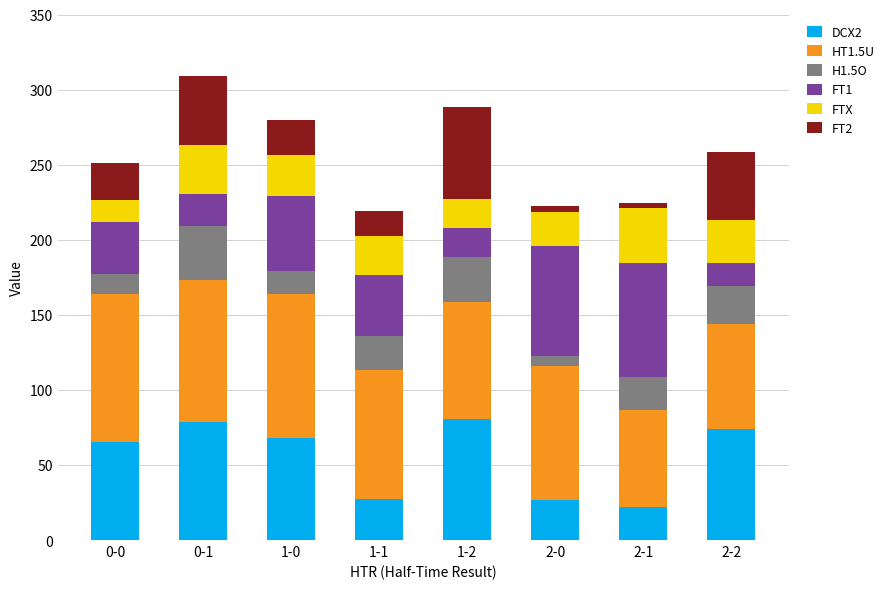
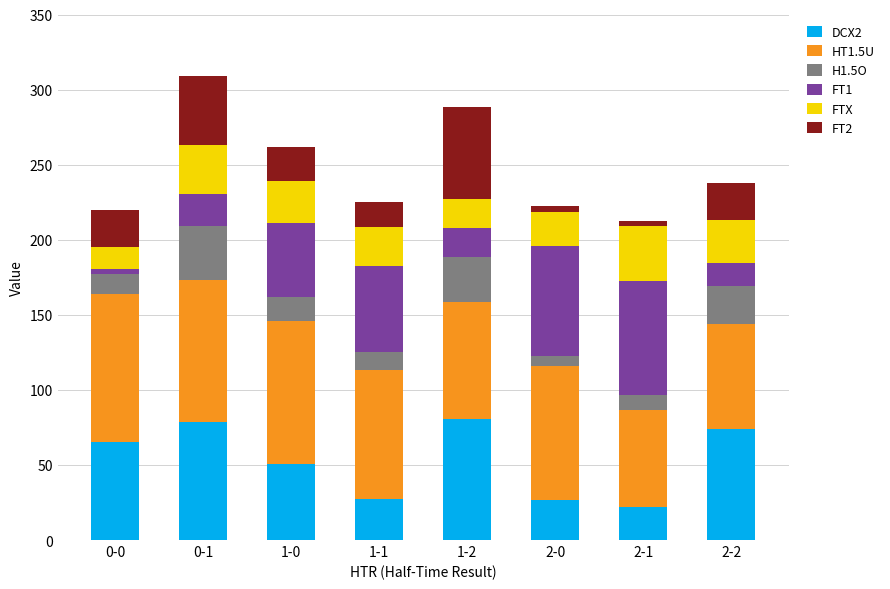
FT1, 0-0: 35 -> 3
DCX2, 1-0: 68 -> 50
H1.5O, 1-1: 23 -> 12
FT1, 1-1: 40 -> 57
H1.5O, 2-1: 22 -> 10
FT2, 2-2: 46 -> 25
